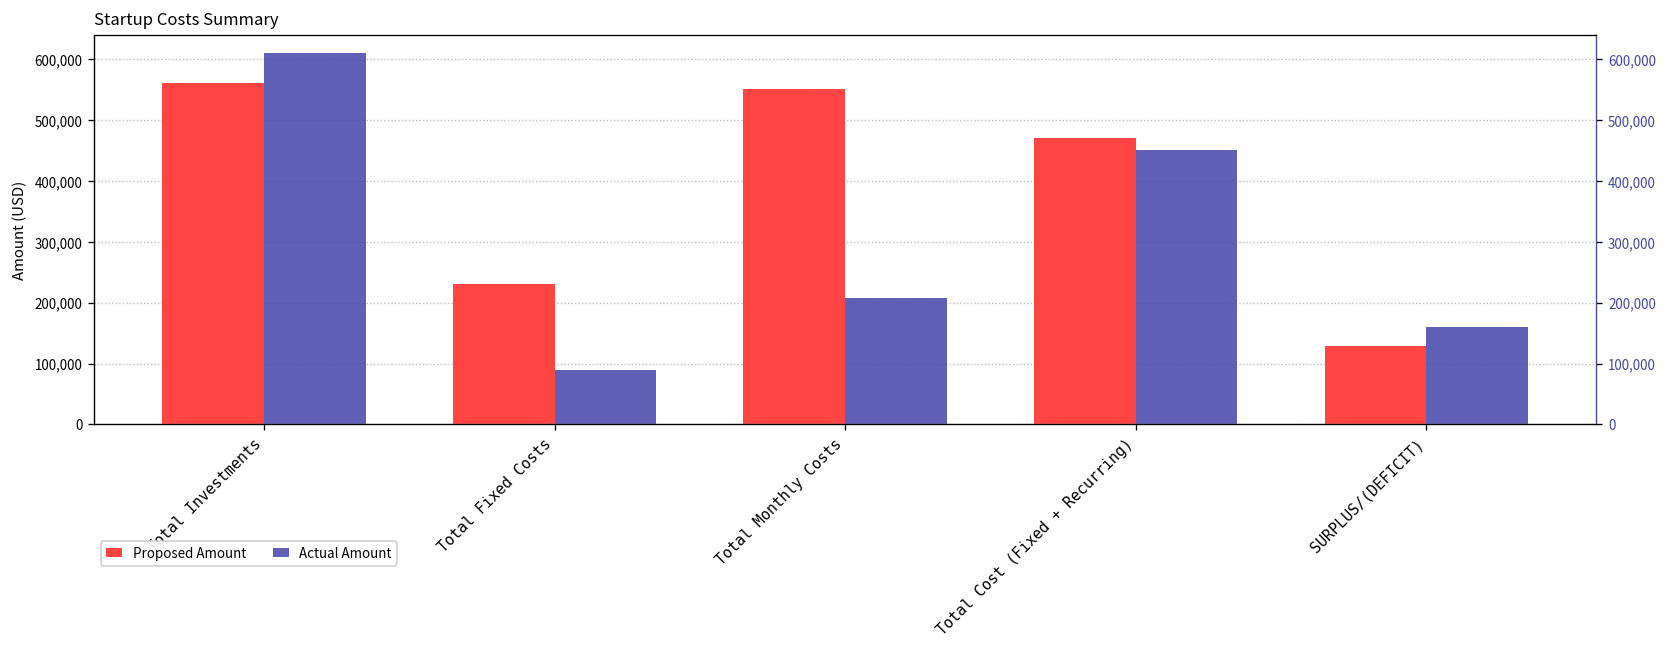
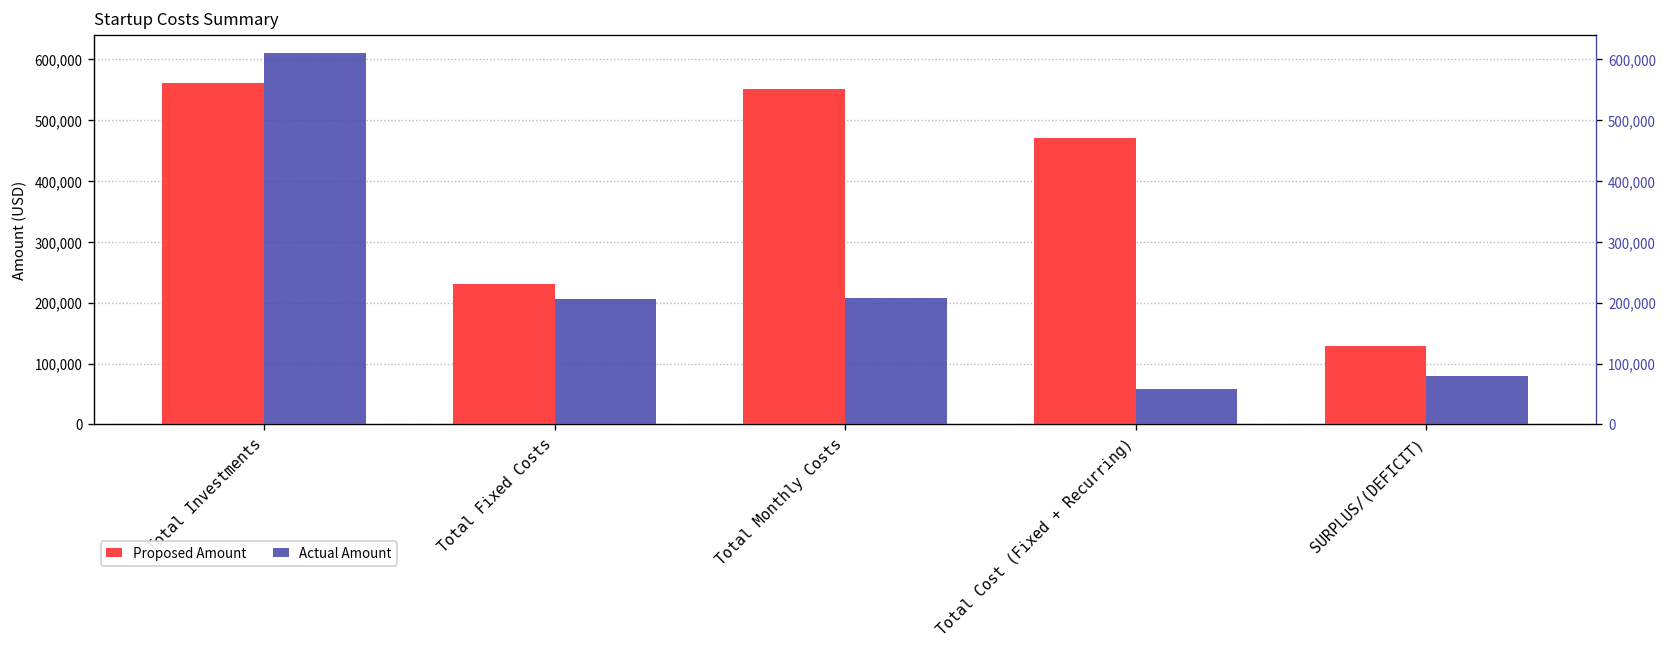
Actual Amount, Total Fixed Costs: 90,000 -> 210,000
Actual Amount, Total Cost (Fixed + Recurring): 450,000 -> 60,000
Actual Amount, SURPLUS/(DEFICIT): 160,000 -> 80,000
